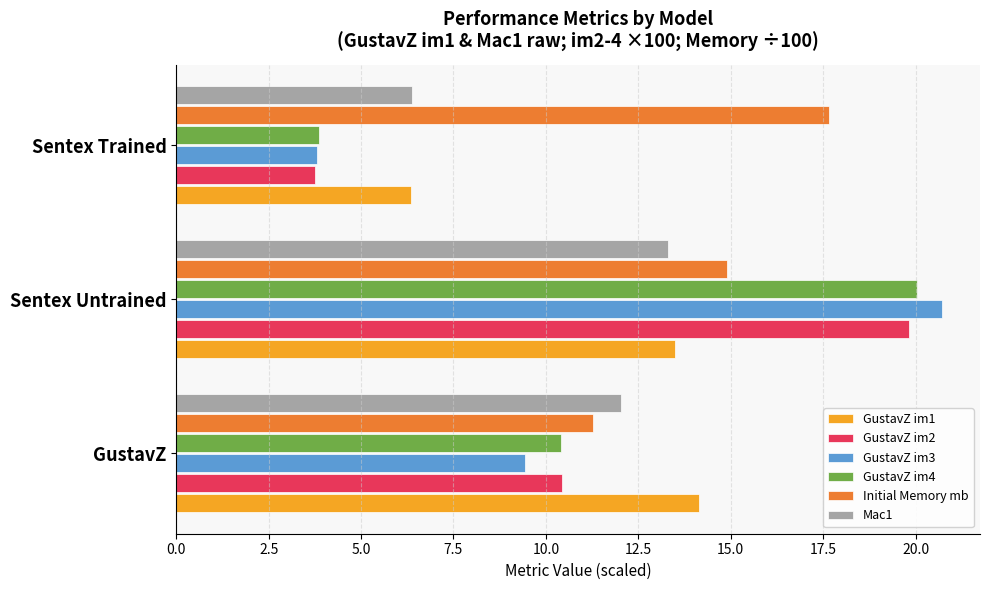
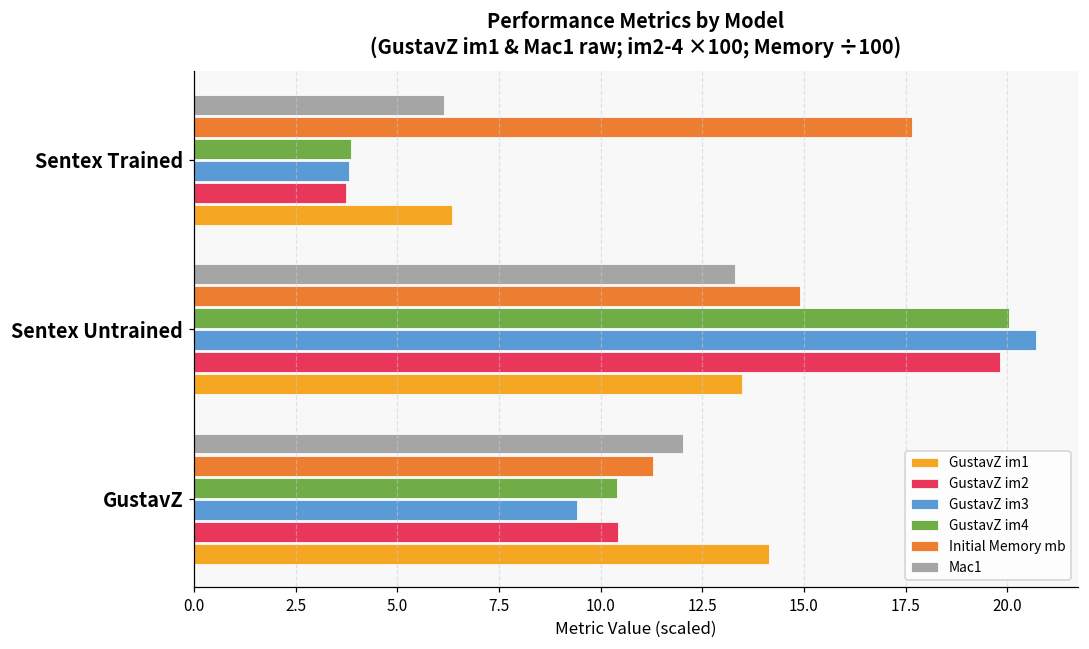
Mac1, Sentex Trained: 6.4 -> 6.1
